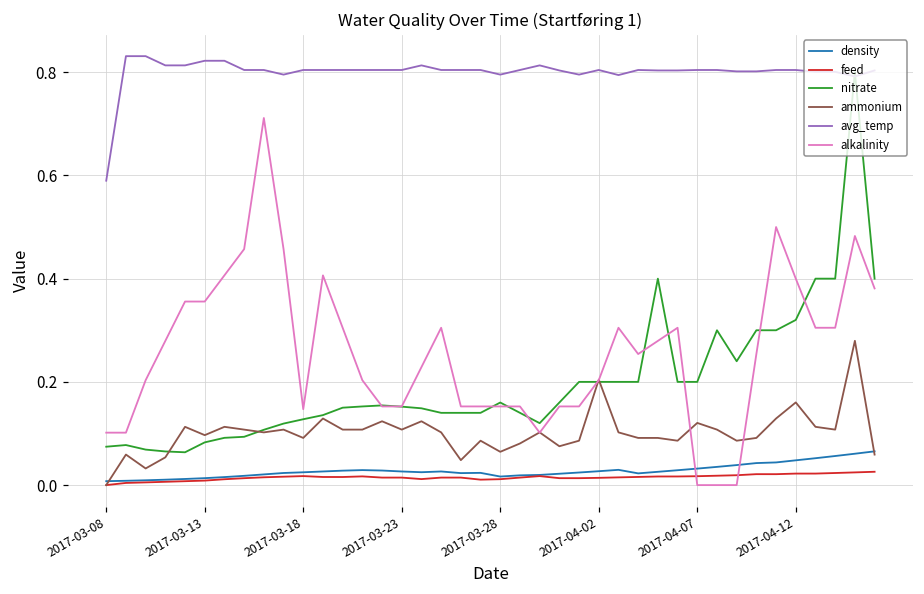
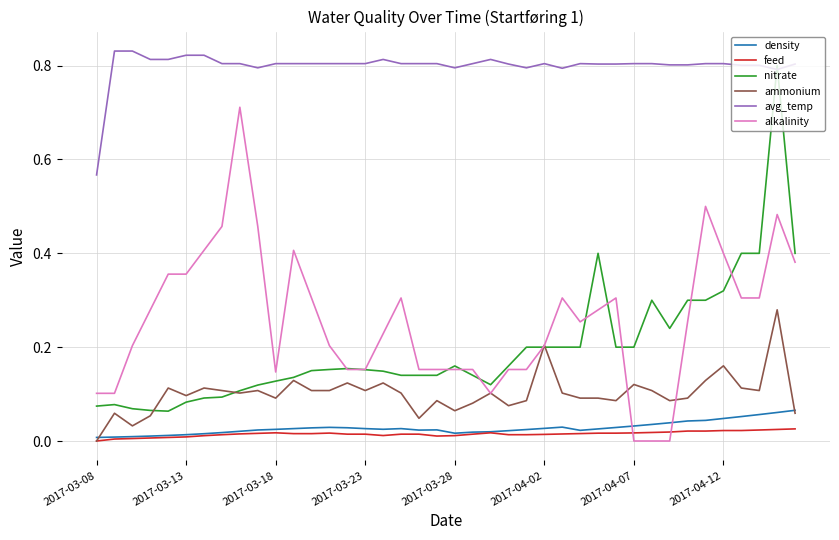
avg_temp, 2017-03-08: 0.59 -> 0.57
